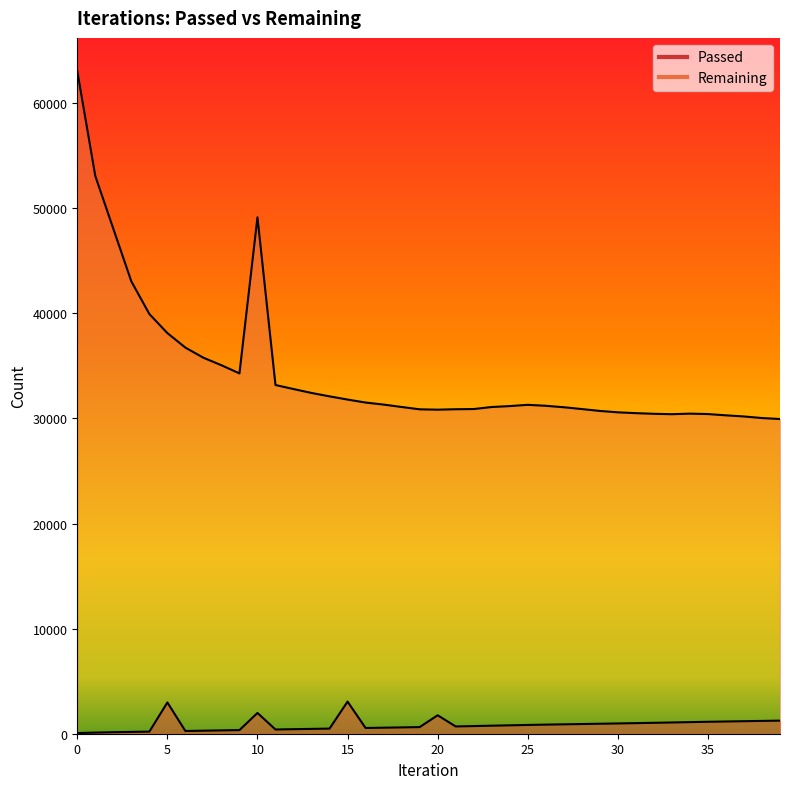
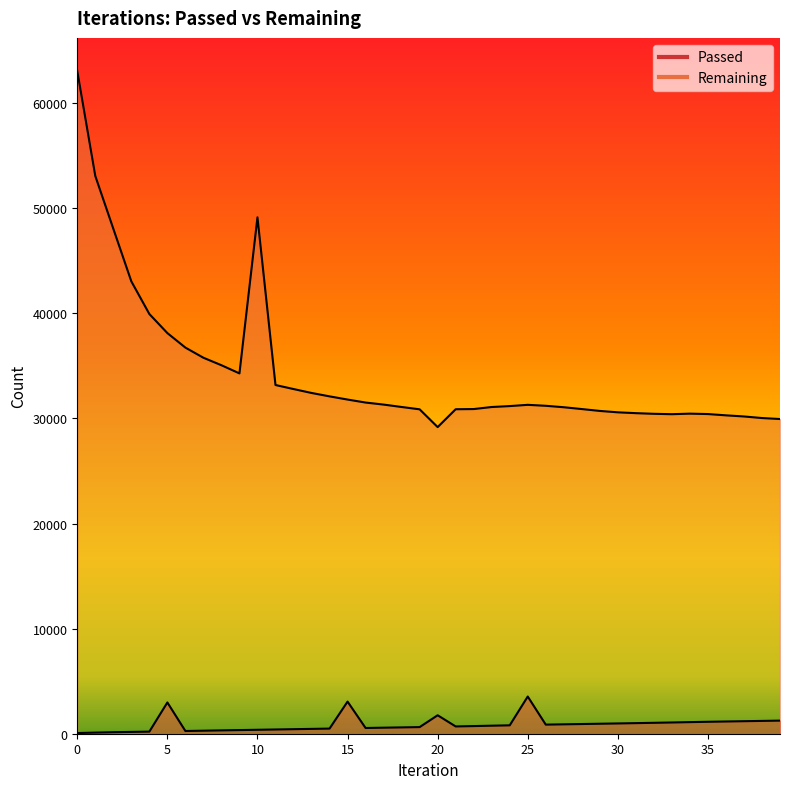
Passed, 10: 2000 -> 400
Remaining, 20: 30800 -> 29200
Passed, 25: 800 -> 3500
